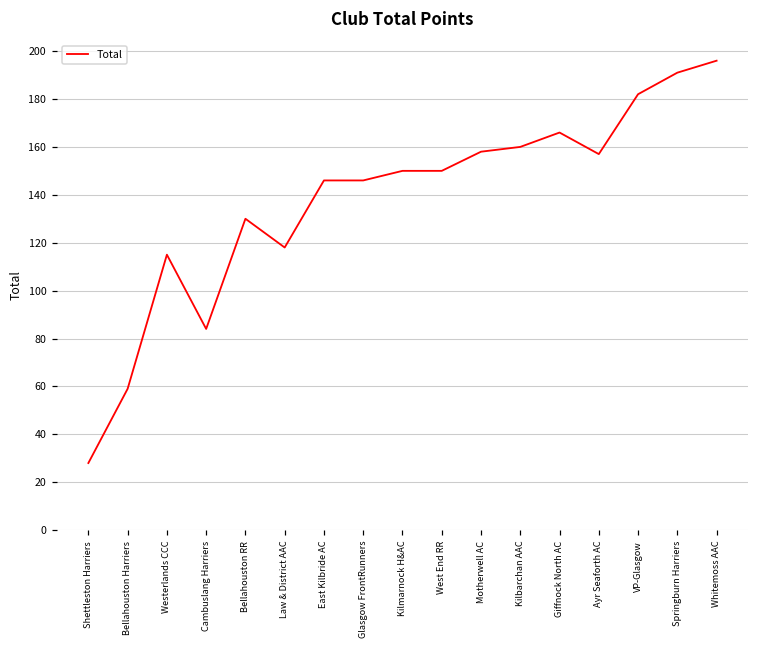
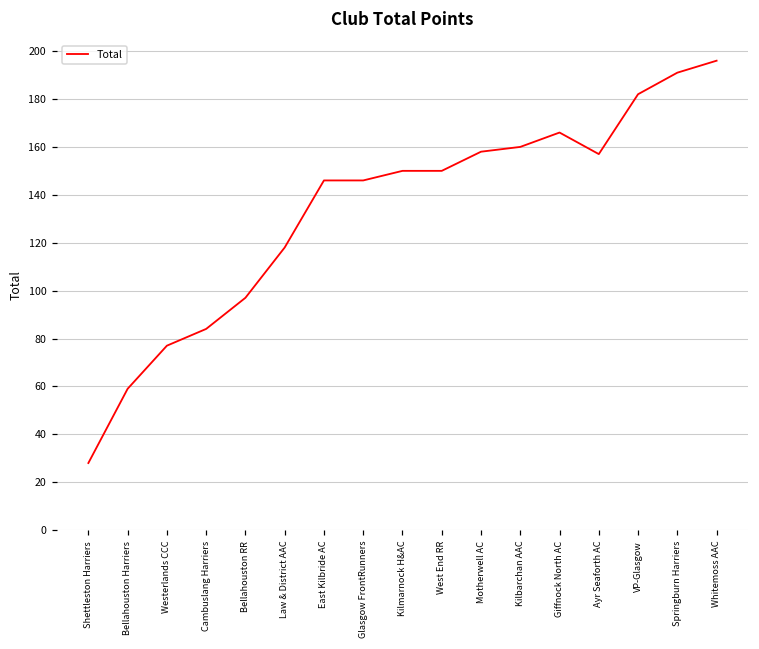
Westerlands CCC: 115 -> 77
Bellahouston RR: 130 -> 97
